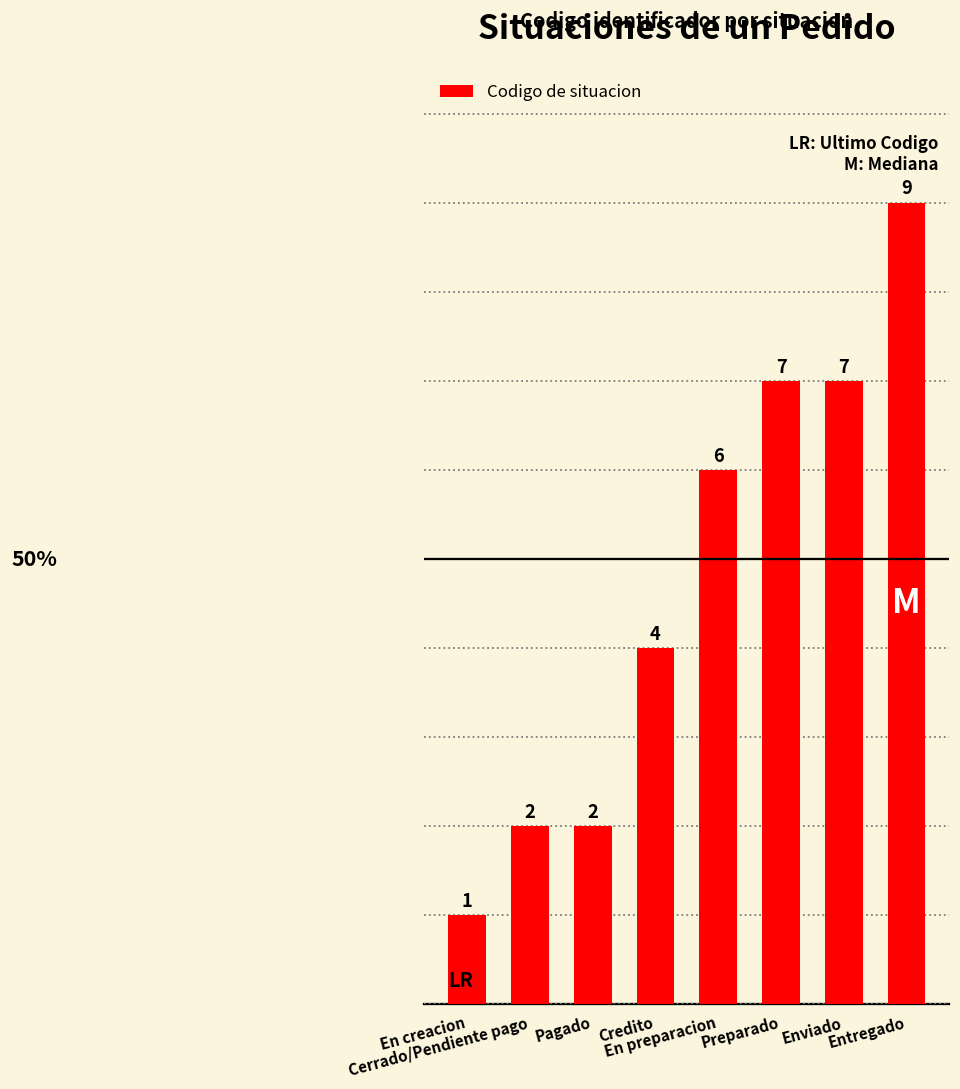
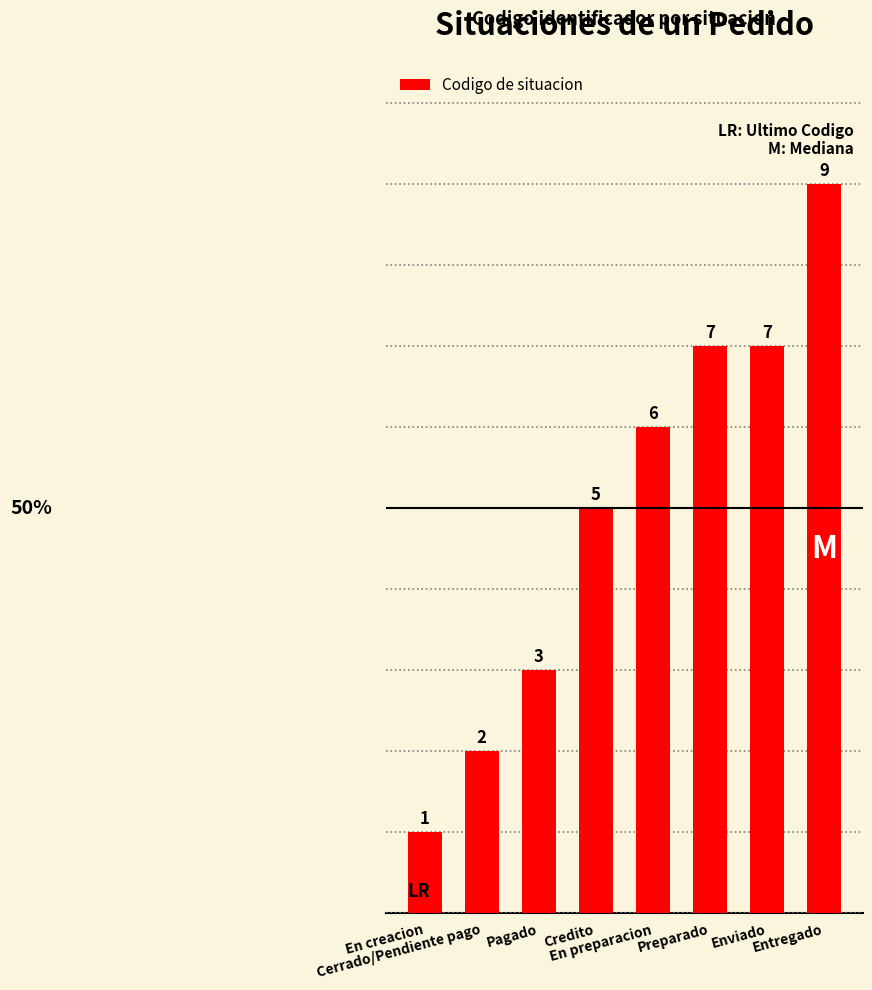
Pagado: 2 -> 3
Credito: 4 -> 5
